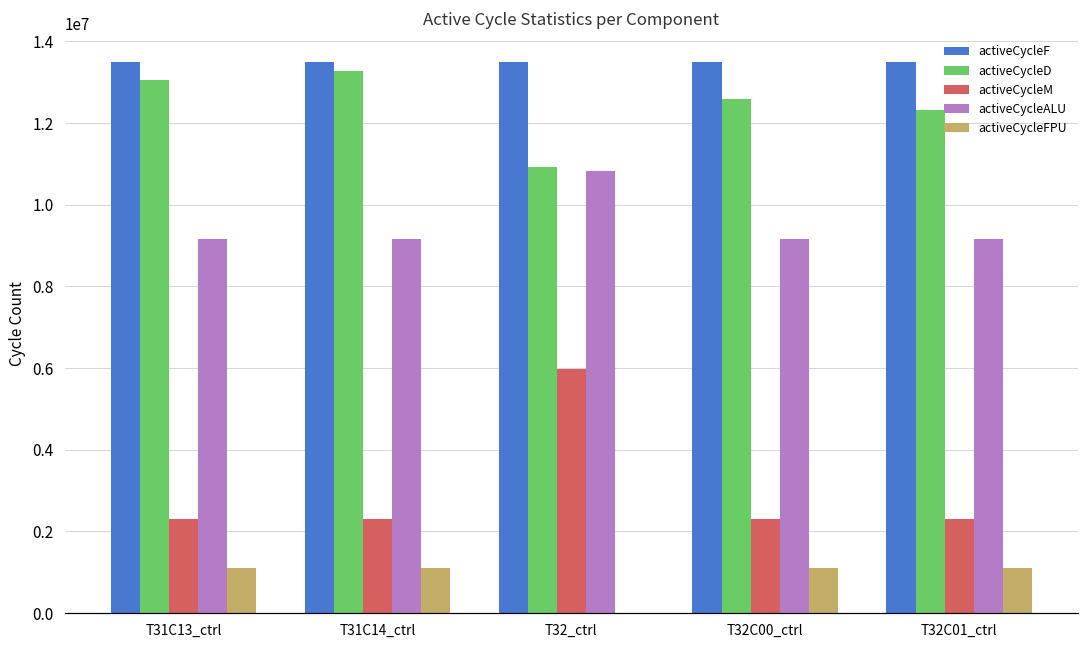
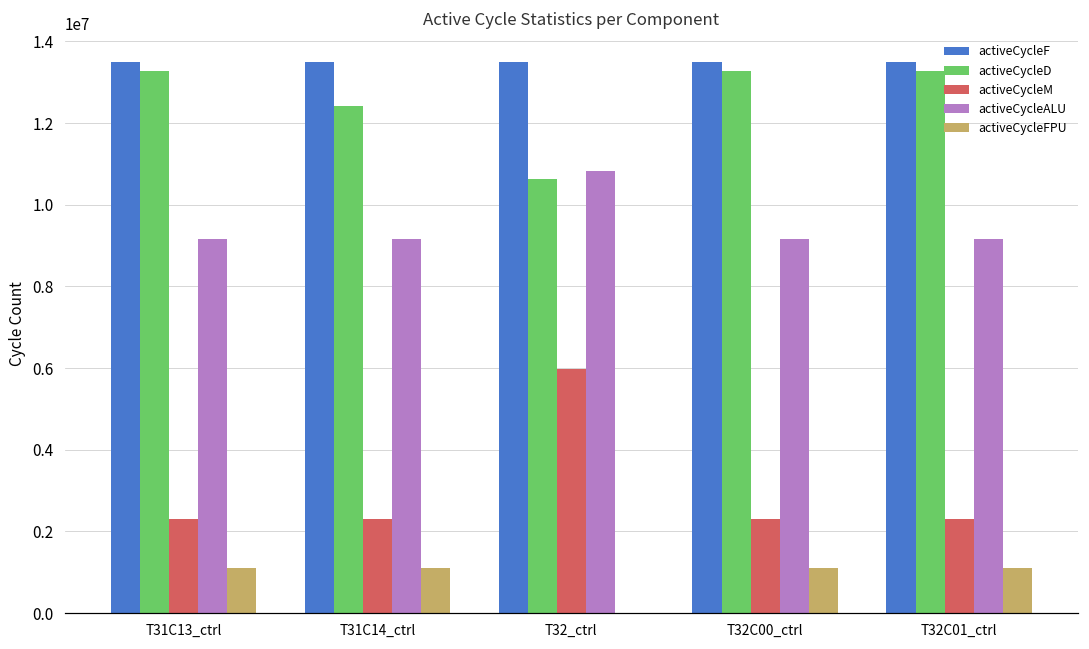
activeCycleD, T31C13_ctrl: 13100000 -> 13300000
activeCycleD, T31C14_ctrl: 13300000 -> 12400000
activeCycleD, T32_ctrl: 10900000 -> 10600000
activeCycleD, T32C00_ctrl: 12600000 -> 13300000
activeCycleD, T32C01_ctrl: 12300000 -> 13300000
